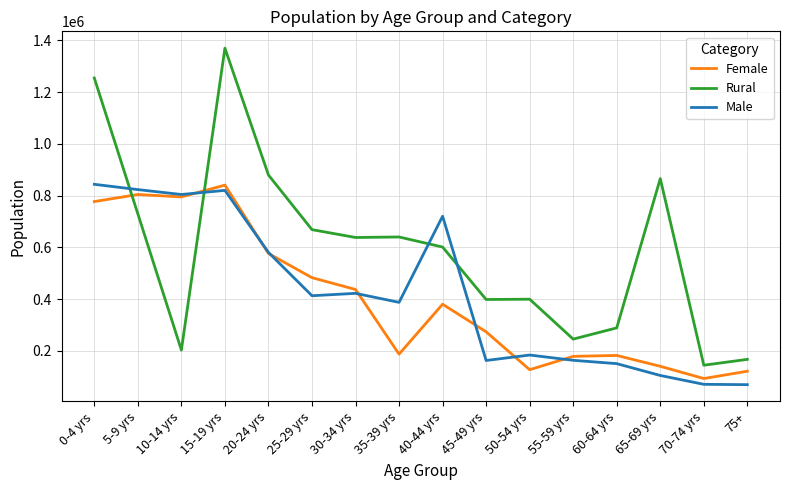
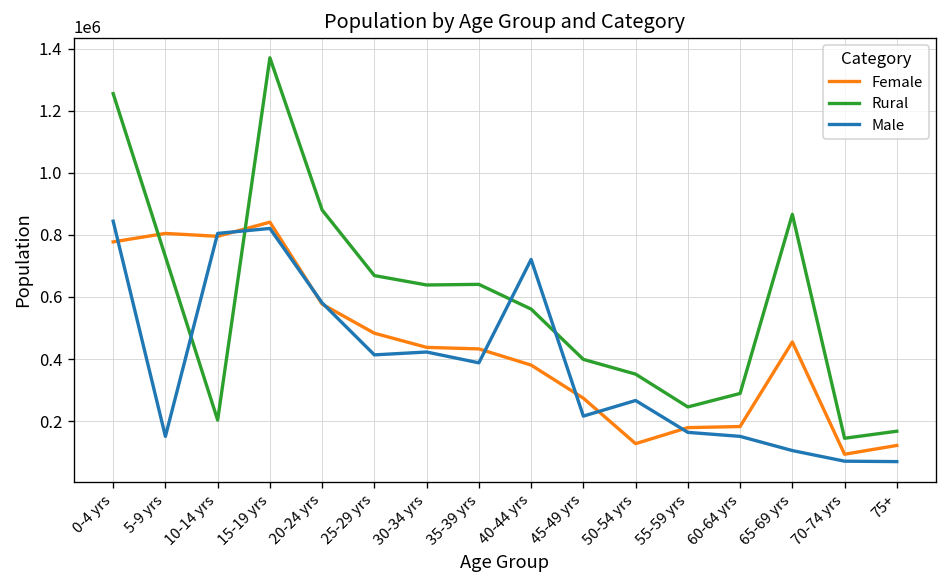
Male, 5-9 yrs: 820000 -> 150000
Female, 35-39 yrs: 190000 -> 430000
Rural, 40-44 yrs: 600000 -> 560000
Male, 45-49 yrs: 160000 -> 220000
Rural, 50-54 yrs: 400000 -> 350000
Male, 50-54 yrs: 180000 -> 270000
Female, 65-69 yrs: 140000 -> 460000
